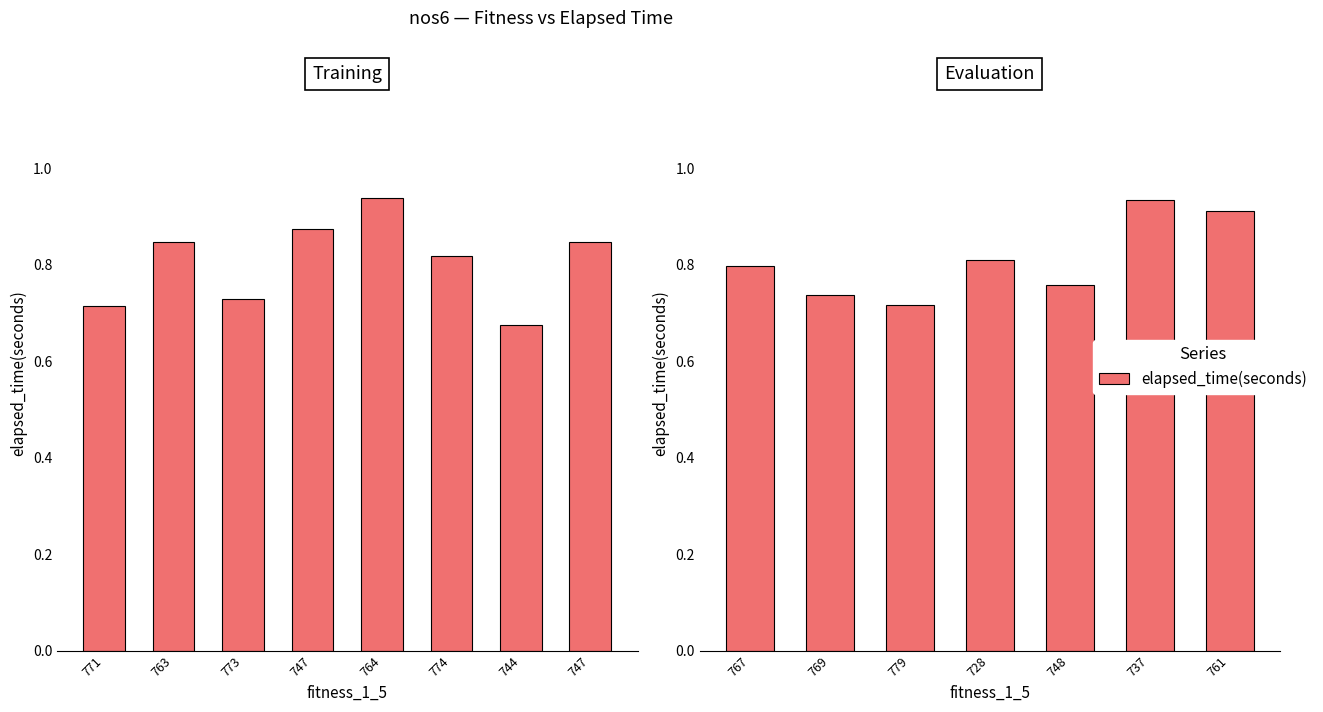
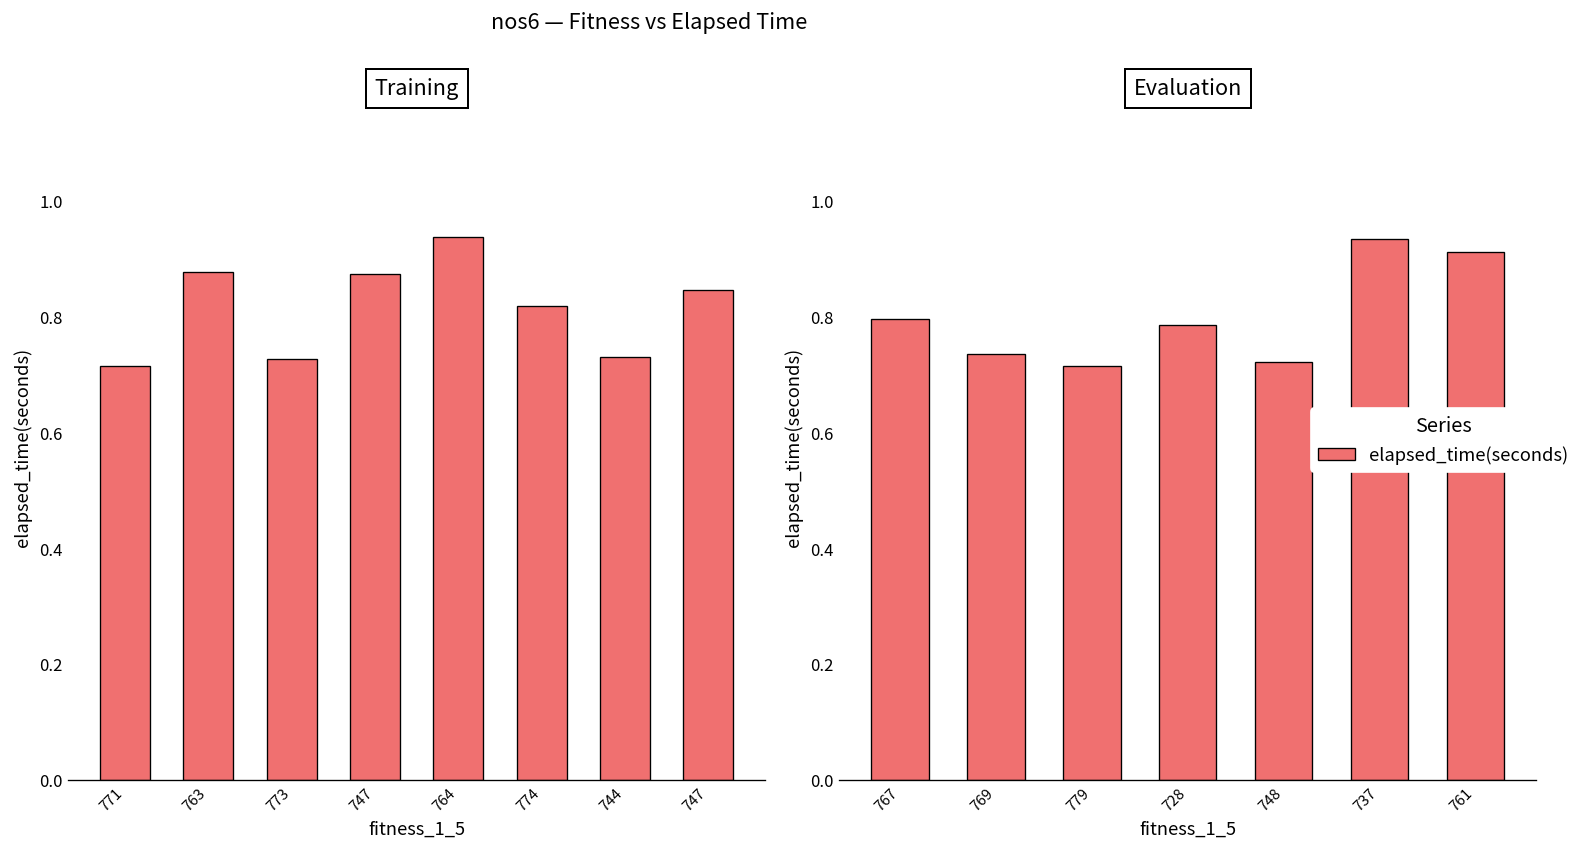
Training, 763: 0.85 -> 0.88
Training, 744: 0.67 -> 0.73
Evaluation, 728: 0.81 -> 0.79
Evaluation, 748: 0.76 -> 0.72
